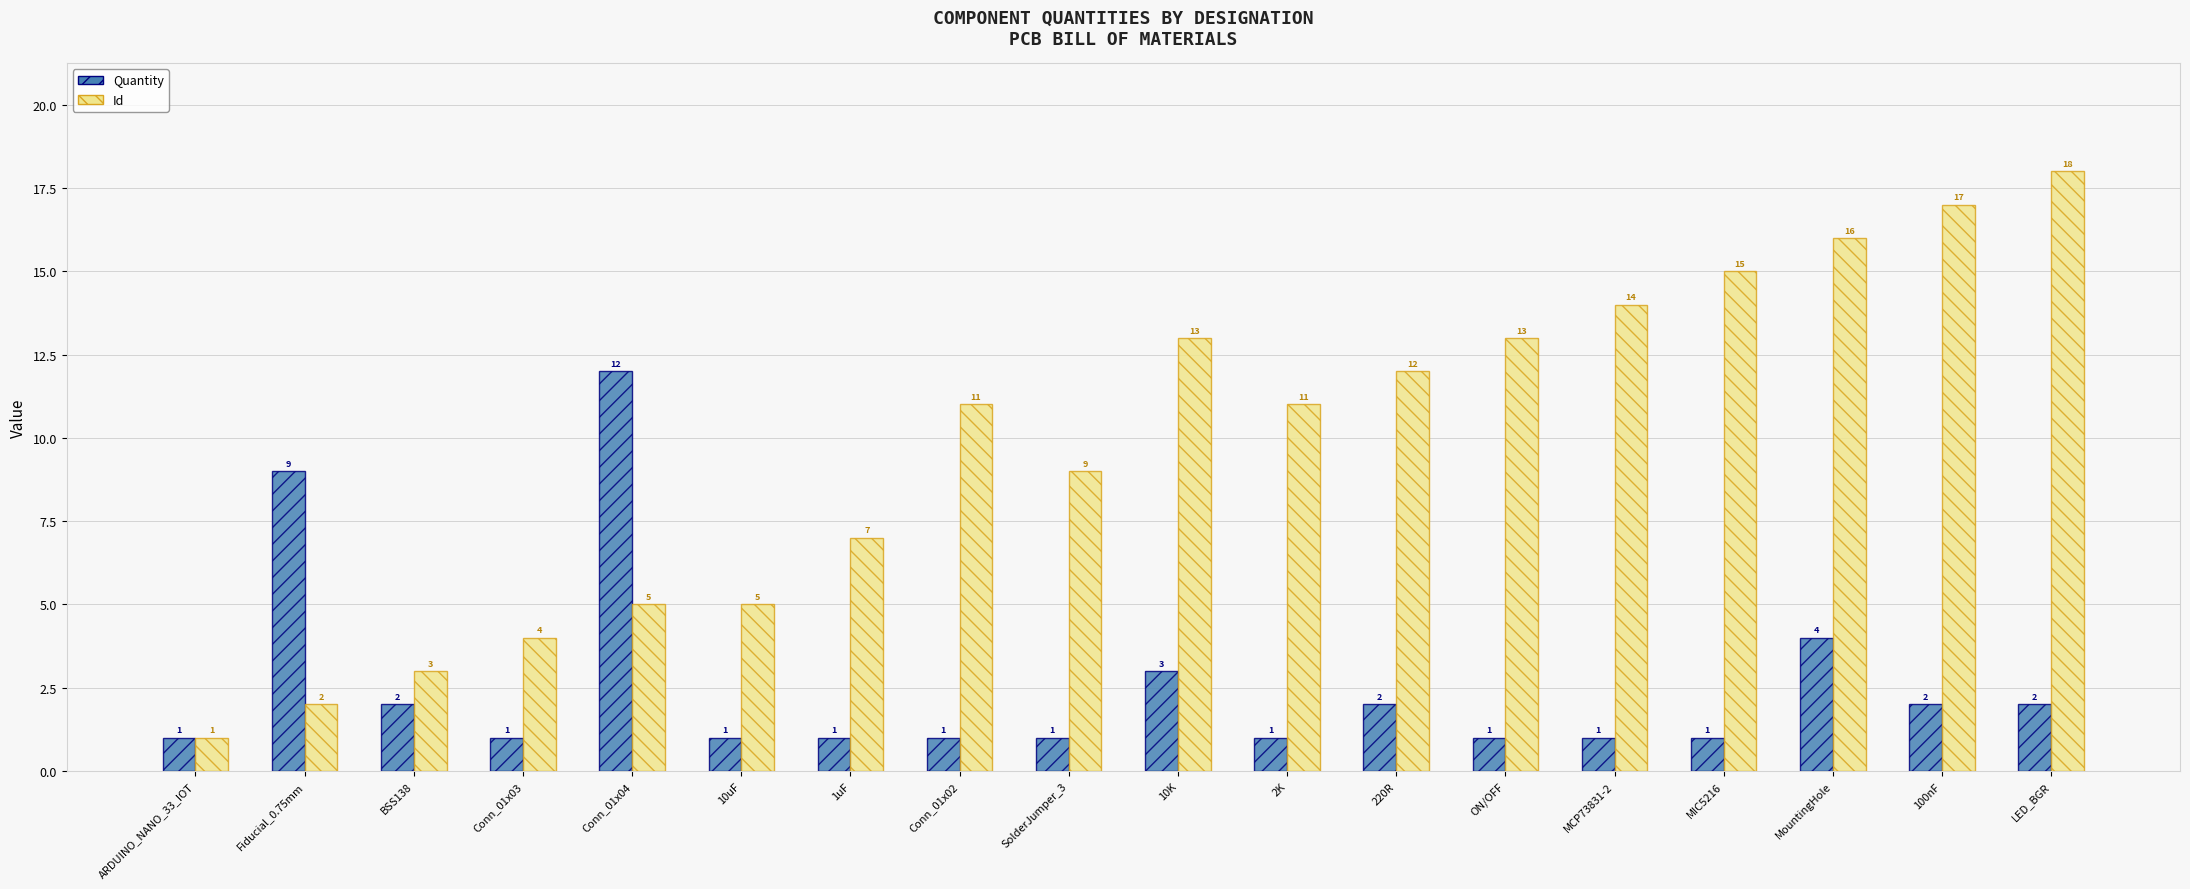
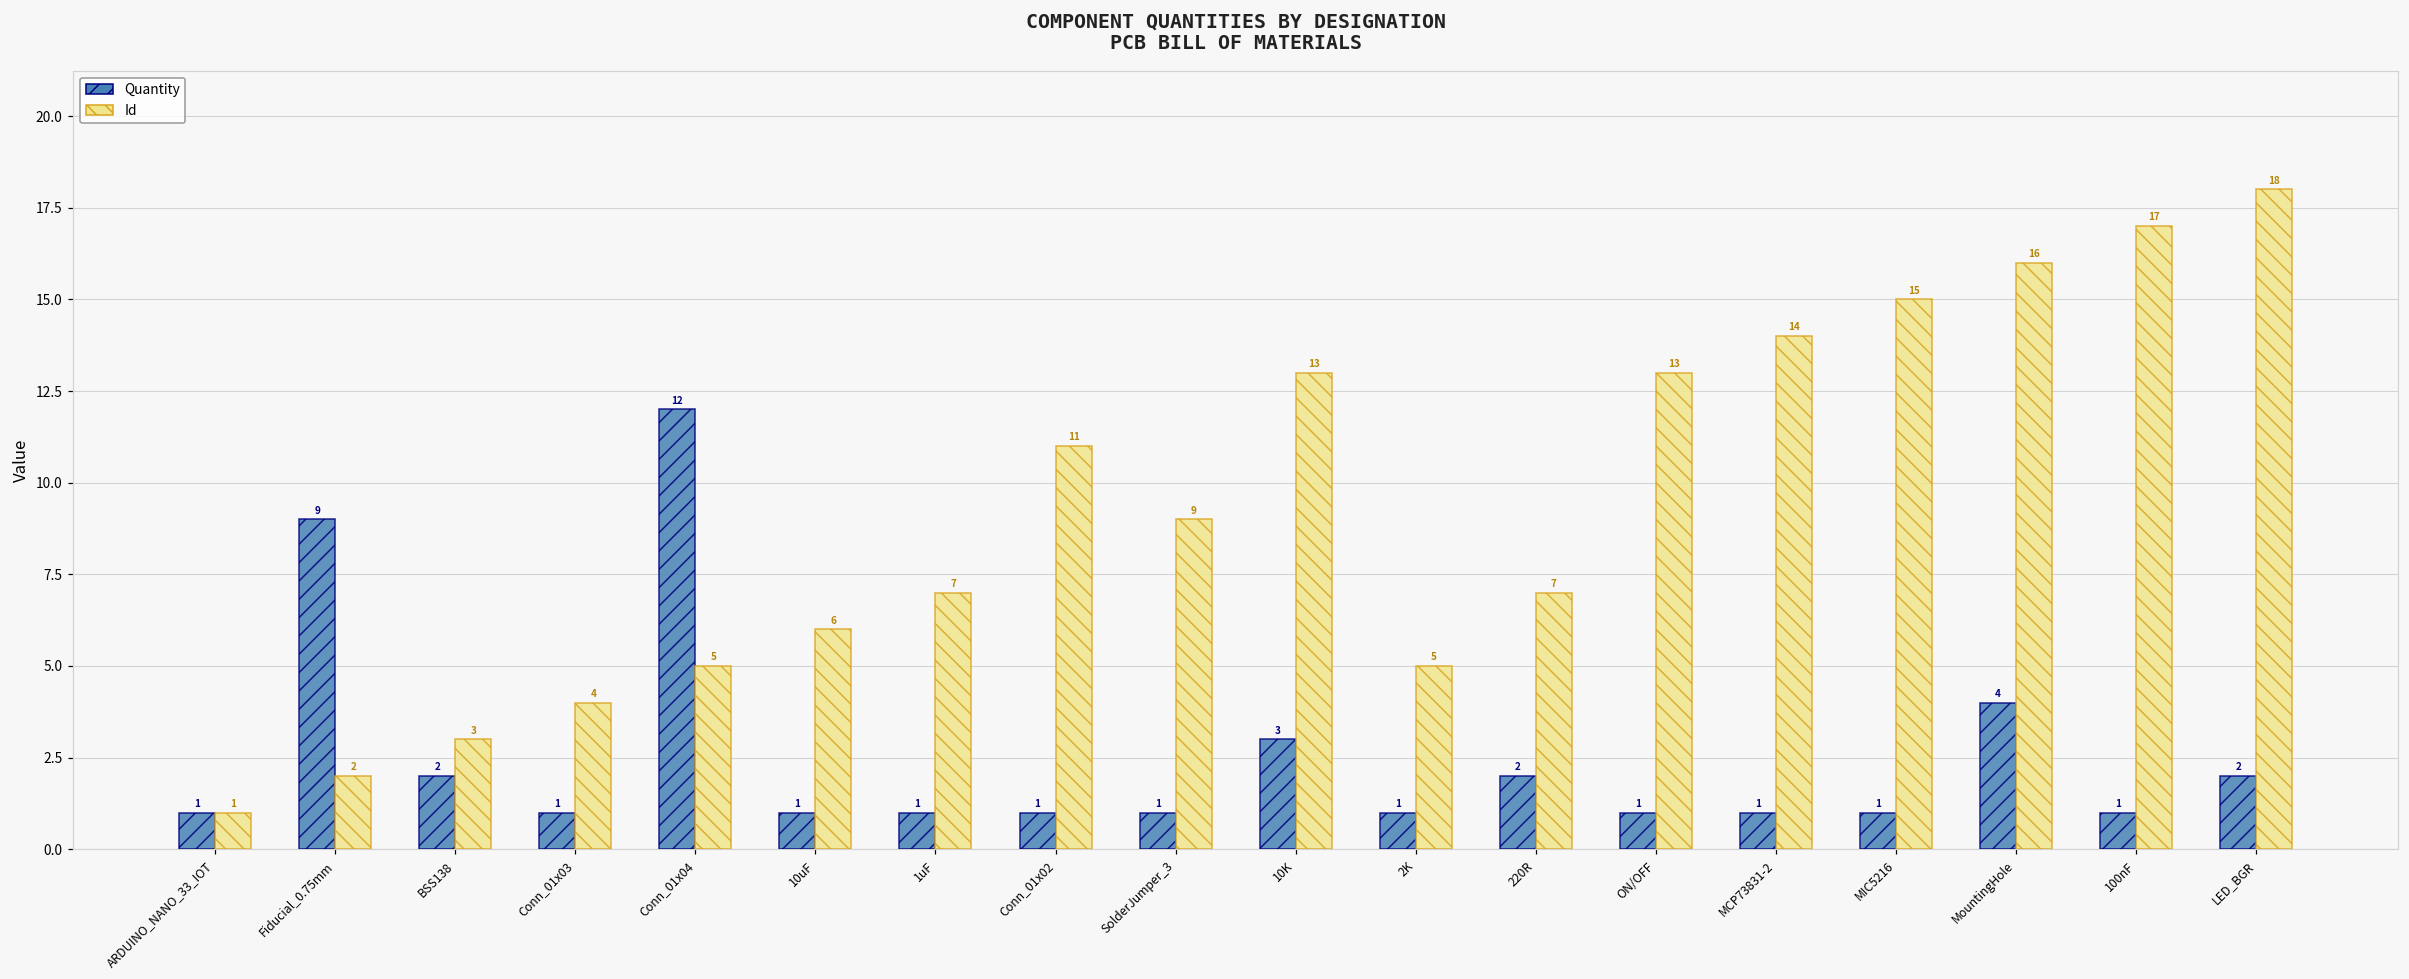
Id, 10uF: 5 -> 6
Id, 2K: 11 -> 5
Id, 220R: 12 -> 7
Quantity, 100nF: 2 -> 1
